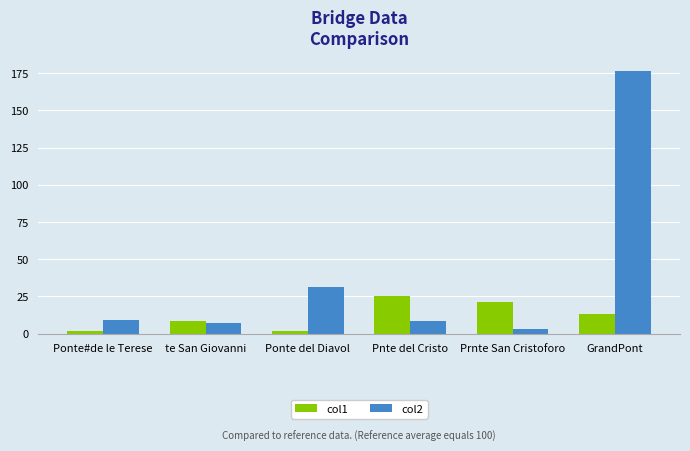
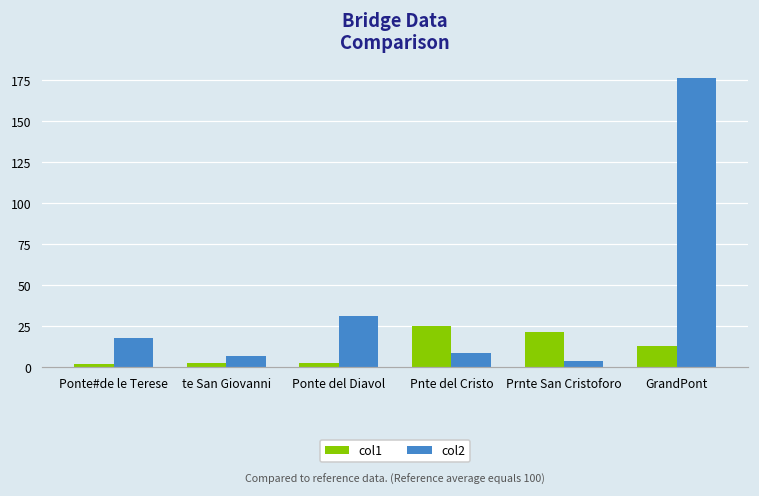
col2, Ponte#de le Terese: 9 -> 18
col1, te San Giovanni: 9 -> 2
